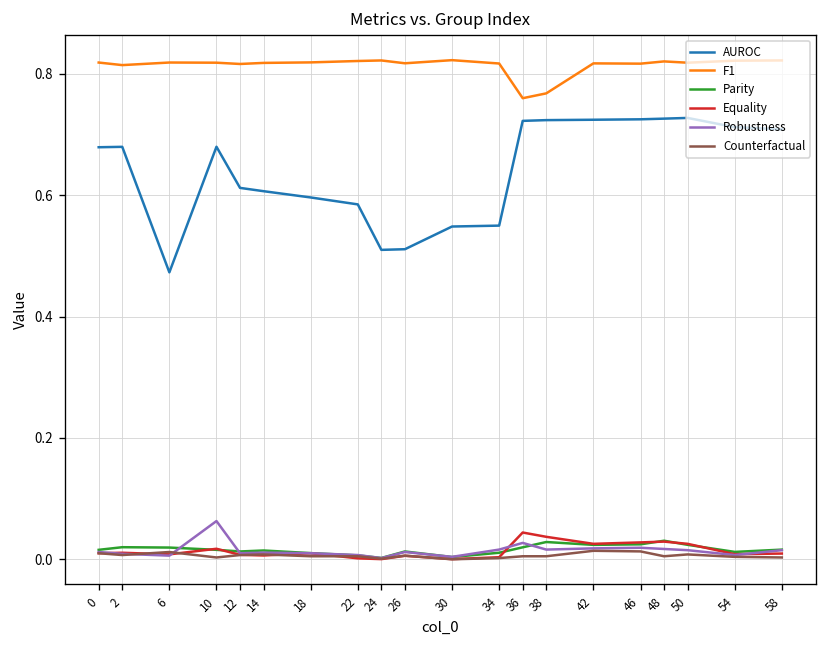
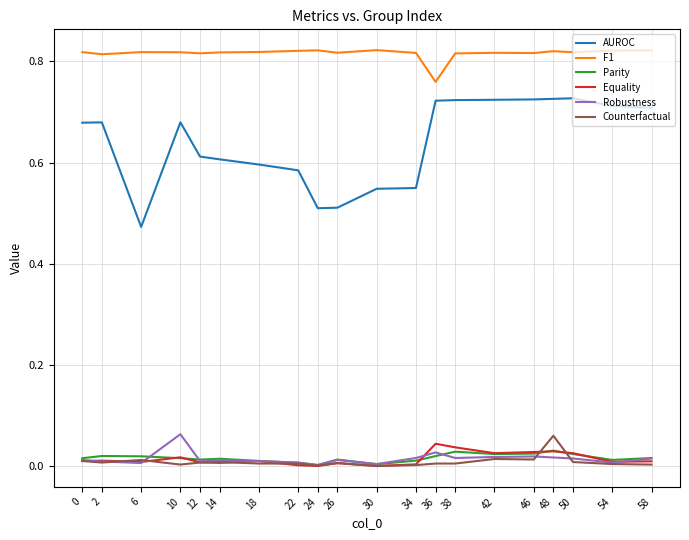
F1, 38: 0.77 -> 0.82
Counterfactual, 48: 0.01 -> 0.06
